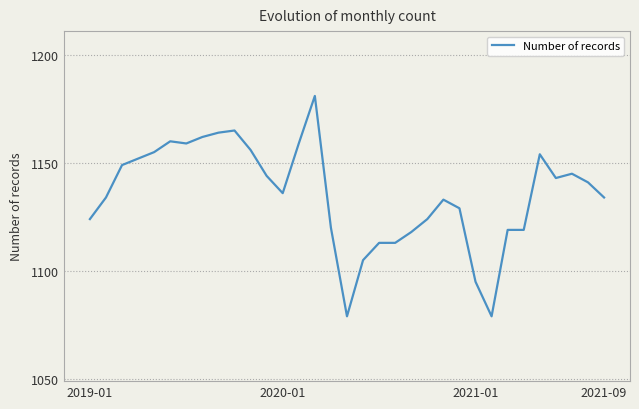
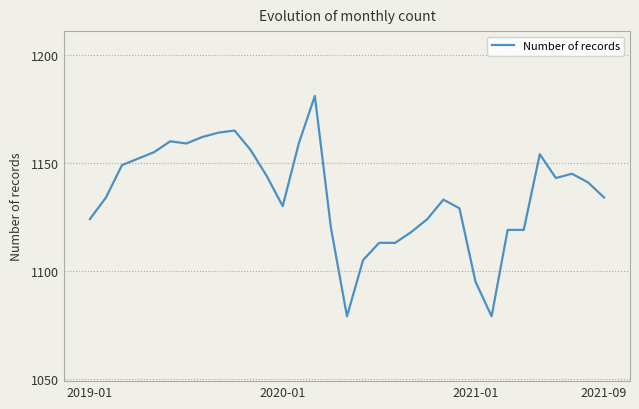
2020-01: 1136 -> 1130
